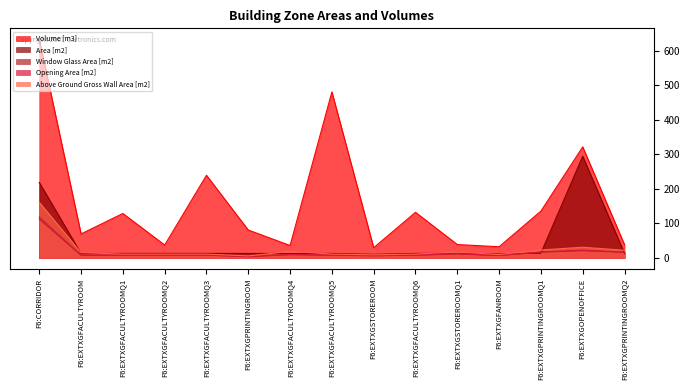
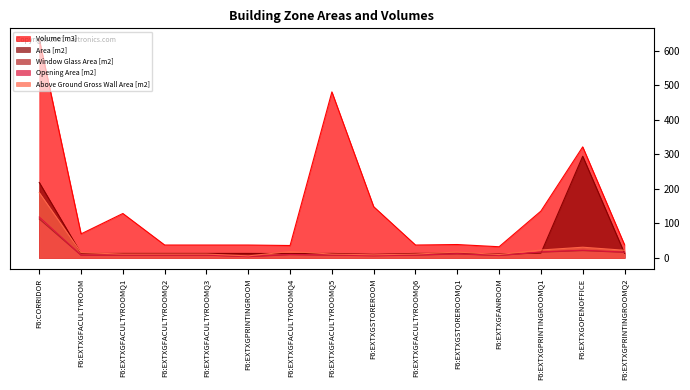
Above Ground Gross Wall Area [m2], F6:CORRIDOR: 160 -> 190
Volume [m3], F6:EXTXGFACULTYROOMQ3: 240 -> 40
Volume [m3], F6:EXTXGPRINTINGROOM: 80 -> 40
Volume [m3], F6:EXTXGSTOREROOM: 30 -> 150
Volume [m3], F6:EXTXGFACULTYROOMQ6: 130 -> 40
